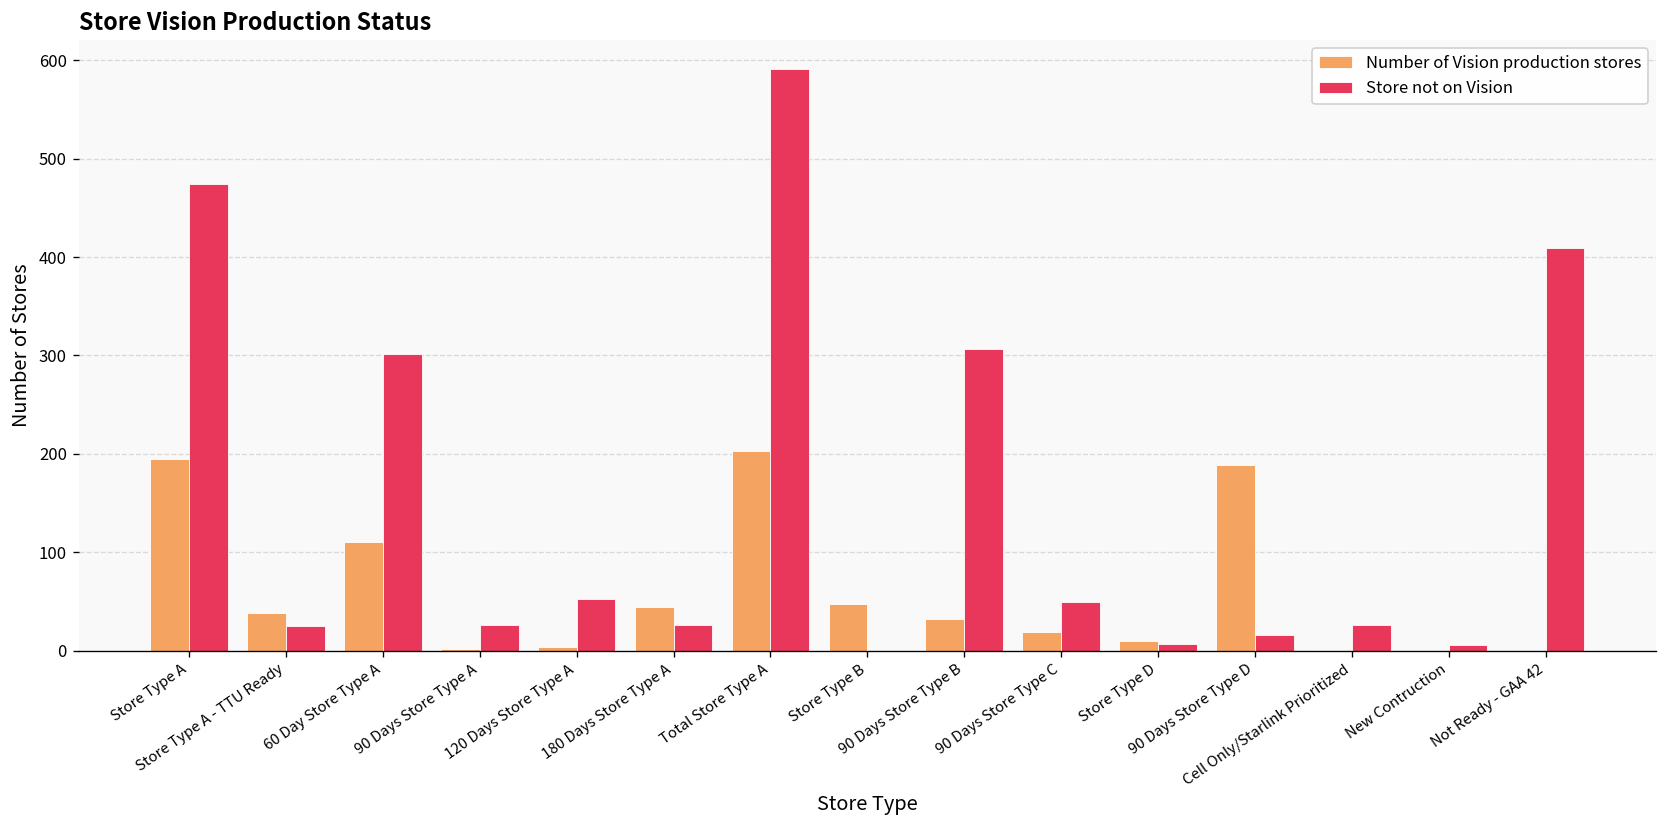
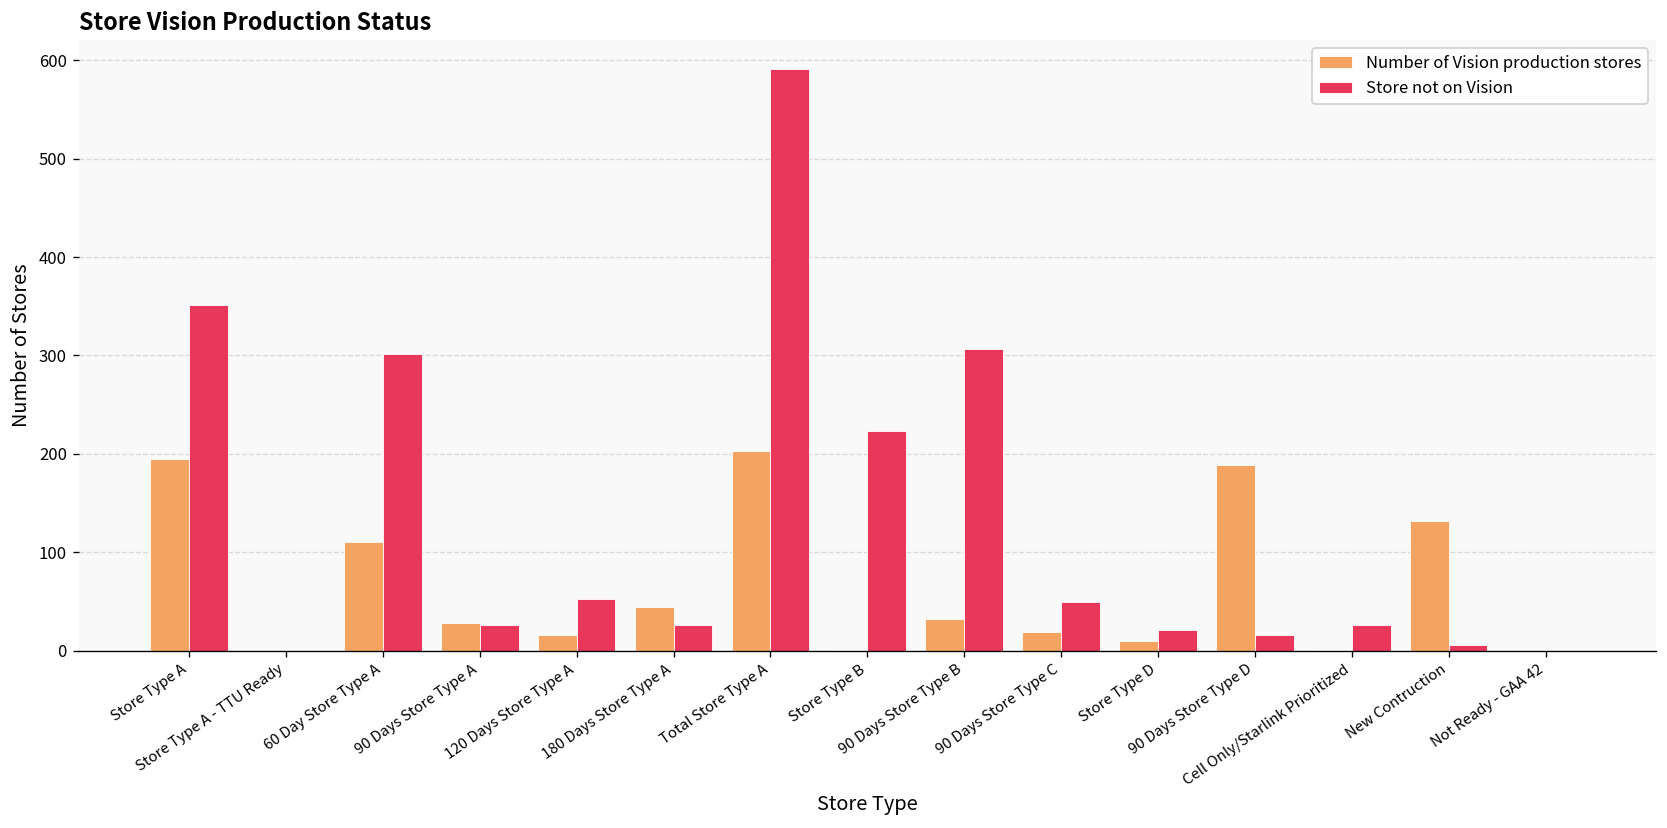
Store not on Vision, Store Type A: 470 -> 350
Number of Vision production stores, Store Type A - TTU Ready: 40 -> 0
Store not on Vision, Store Type A - TTU Ready: 30 -> 0
Number of Vision production stores, 90 Days Store Type A: 0 -> 30
Number of Vision production stores, 120 Days Store Type A: 0 -> 20
Number of Vision production stores, Store Type B: 50 -> 0
Store not on Vision, Store Type B: 0 -> 220
Store not on Vision, Store Type D: 10 -> 20
Number of Vision production stores, New Contruction: 0 -> 130
Store not on Vision, Not Ready - GAA 42: 410 -> 0
